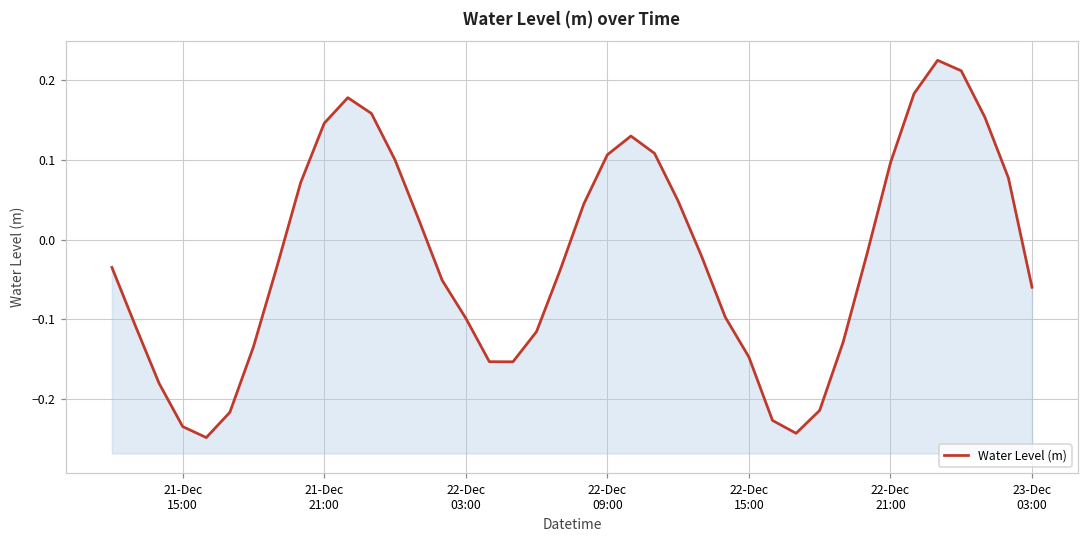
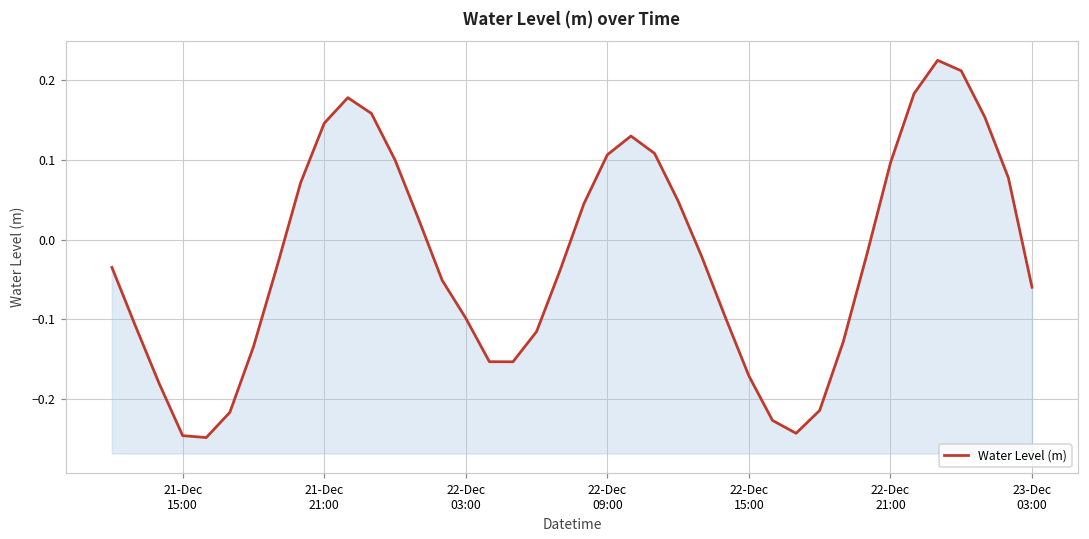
21-Dec 15:00: -0.23 -> -0.25
22-Dec 15:00: -0.15 -> -0.17
